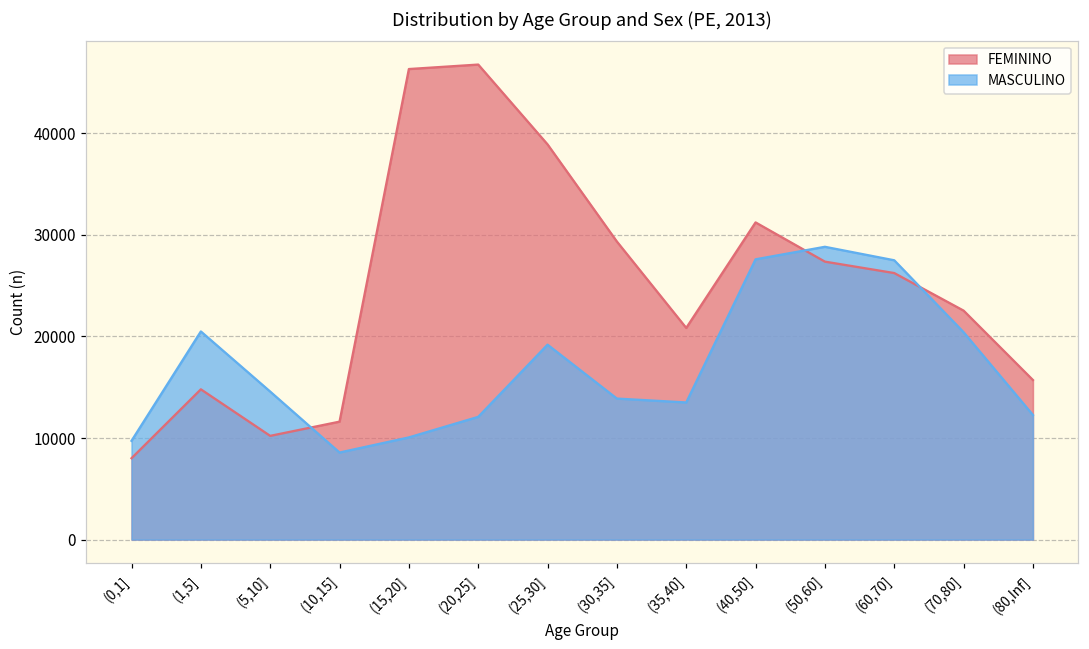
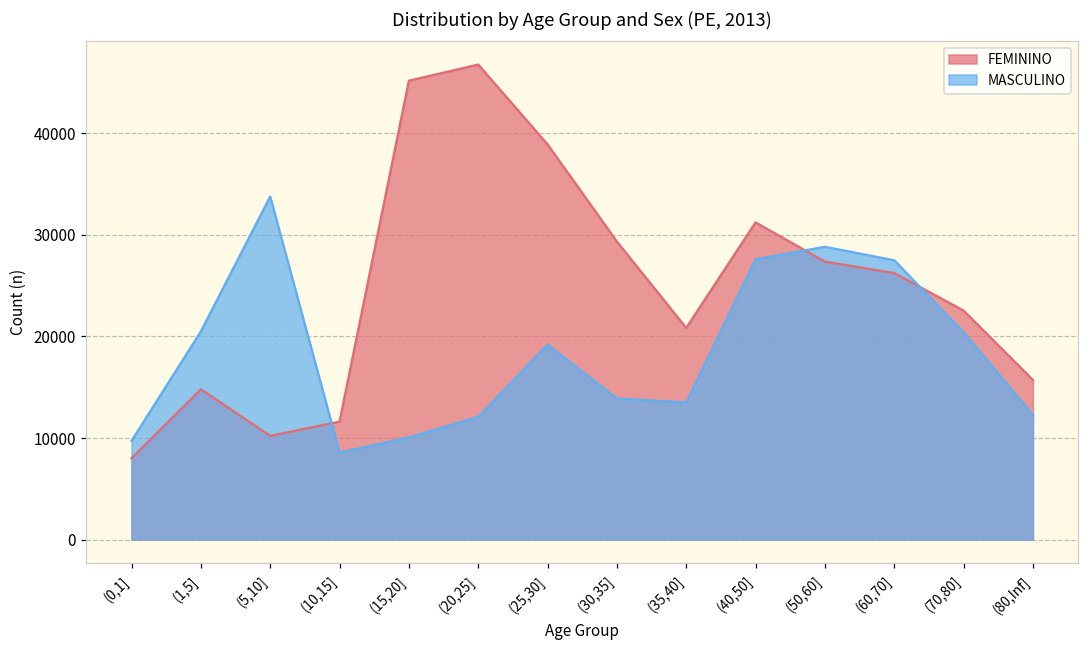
MASCULINO, (5,10]: 15000 -> 34000
FEMININO, (15,20]: 46000 -> 45000
